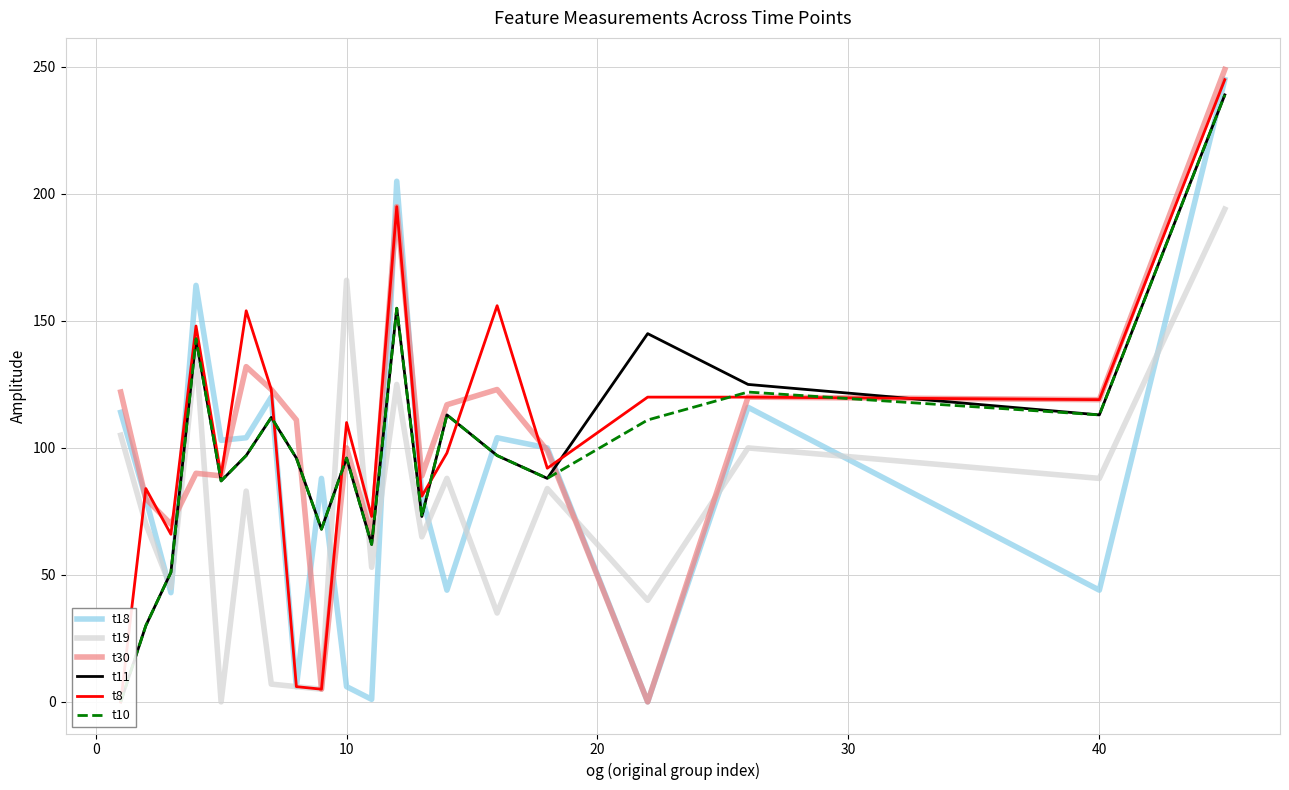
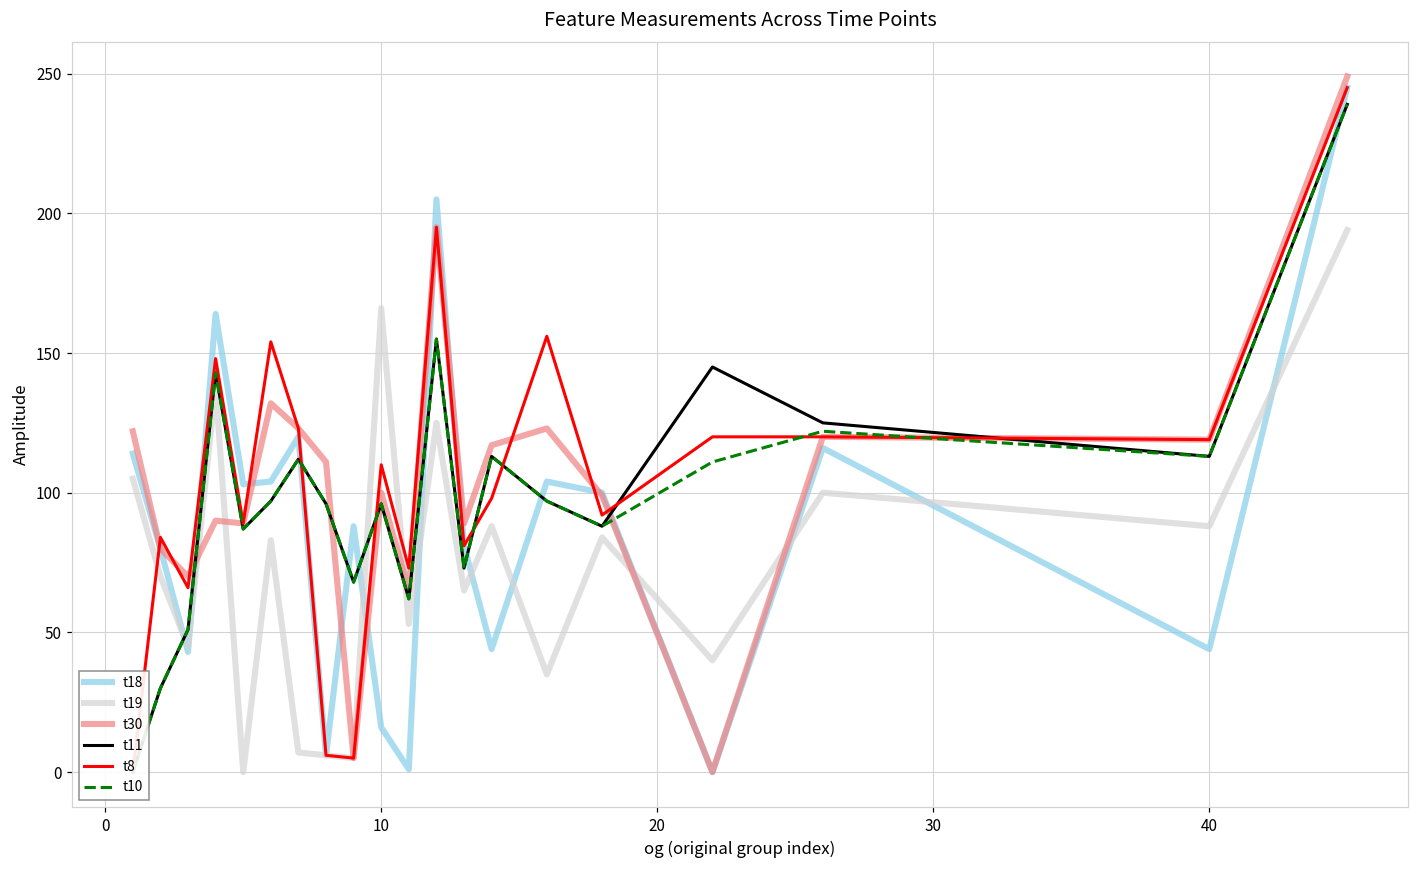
t18, 10: 6 -> 16
